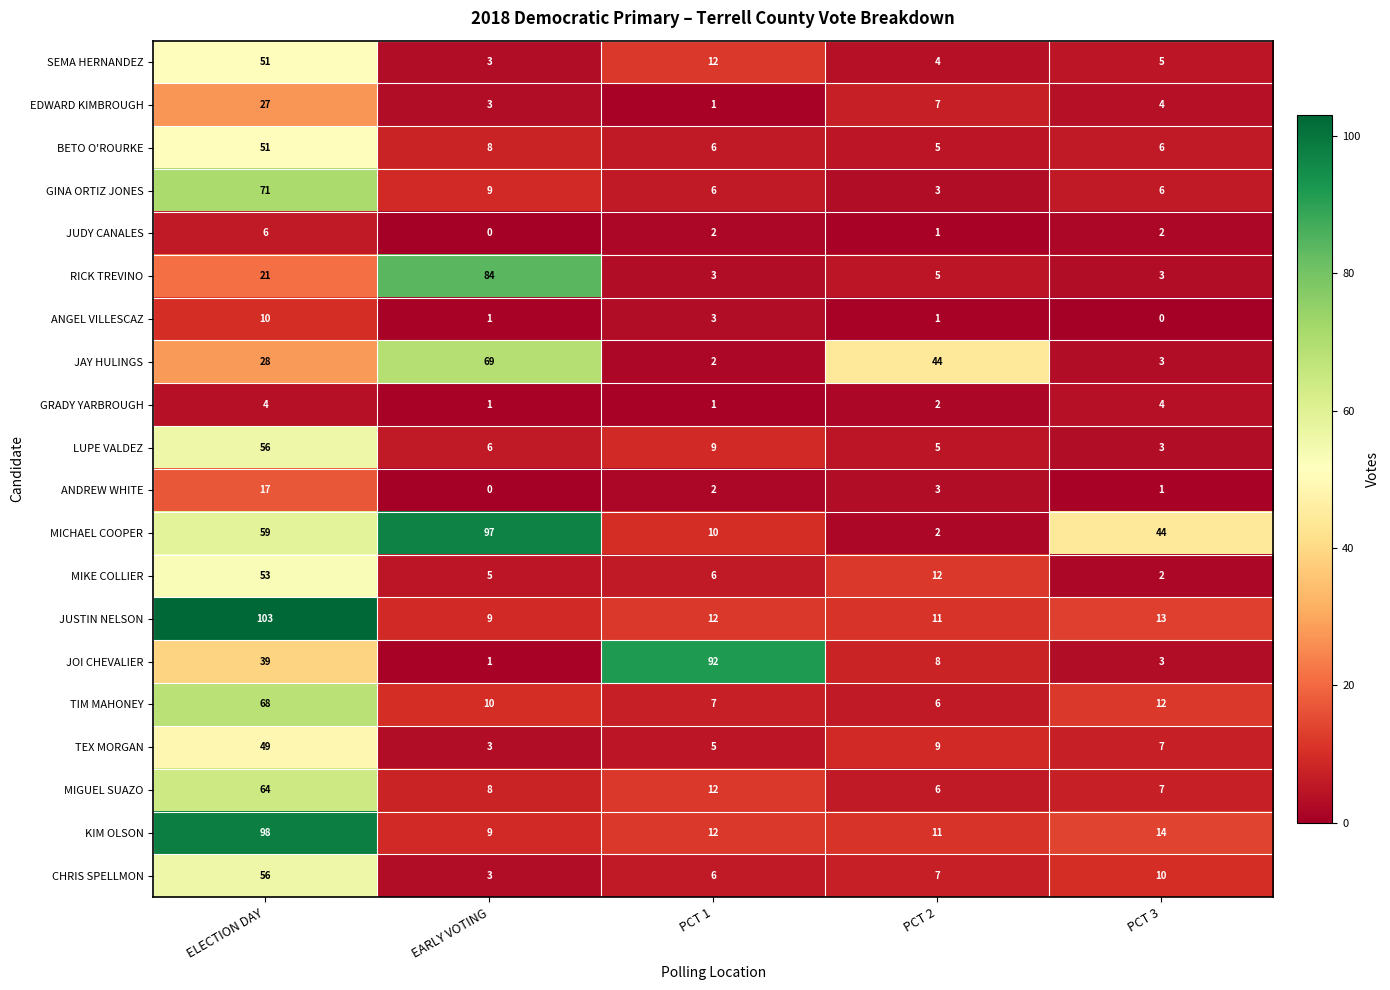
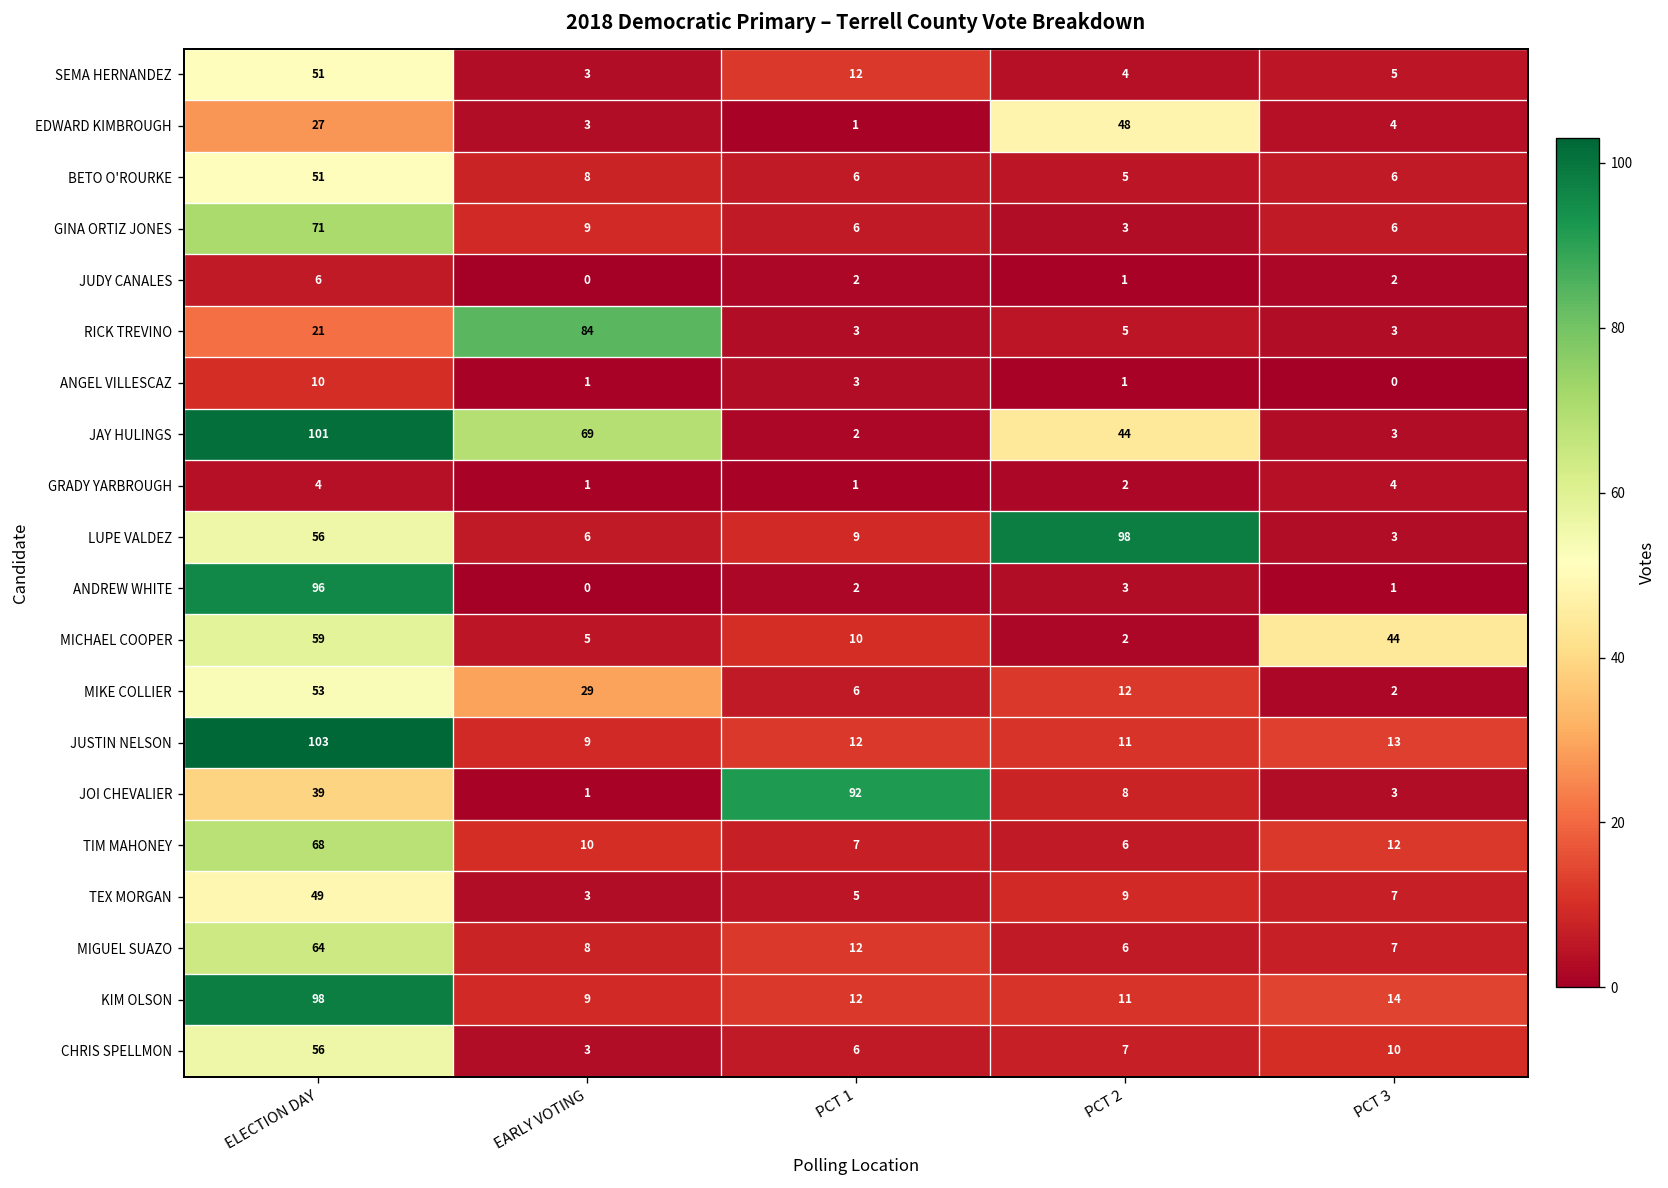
EDWARD KIMBROUGH, PCT 2: 7 -> 48
JAY HULINGS, ELECTION DAY: 28 -> 101
LUPE VALDEZ, PCT 2: 5 -> 98
ANDREW WHITE, ELECTION DAY: 17 -> 96
MICHAEL COOPER, EARLY VOTING: 97 -> 5
MIKE COLLIER, EARLY VOTING: 5 -> 29
